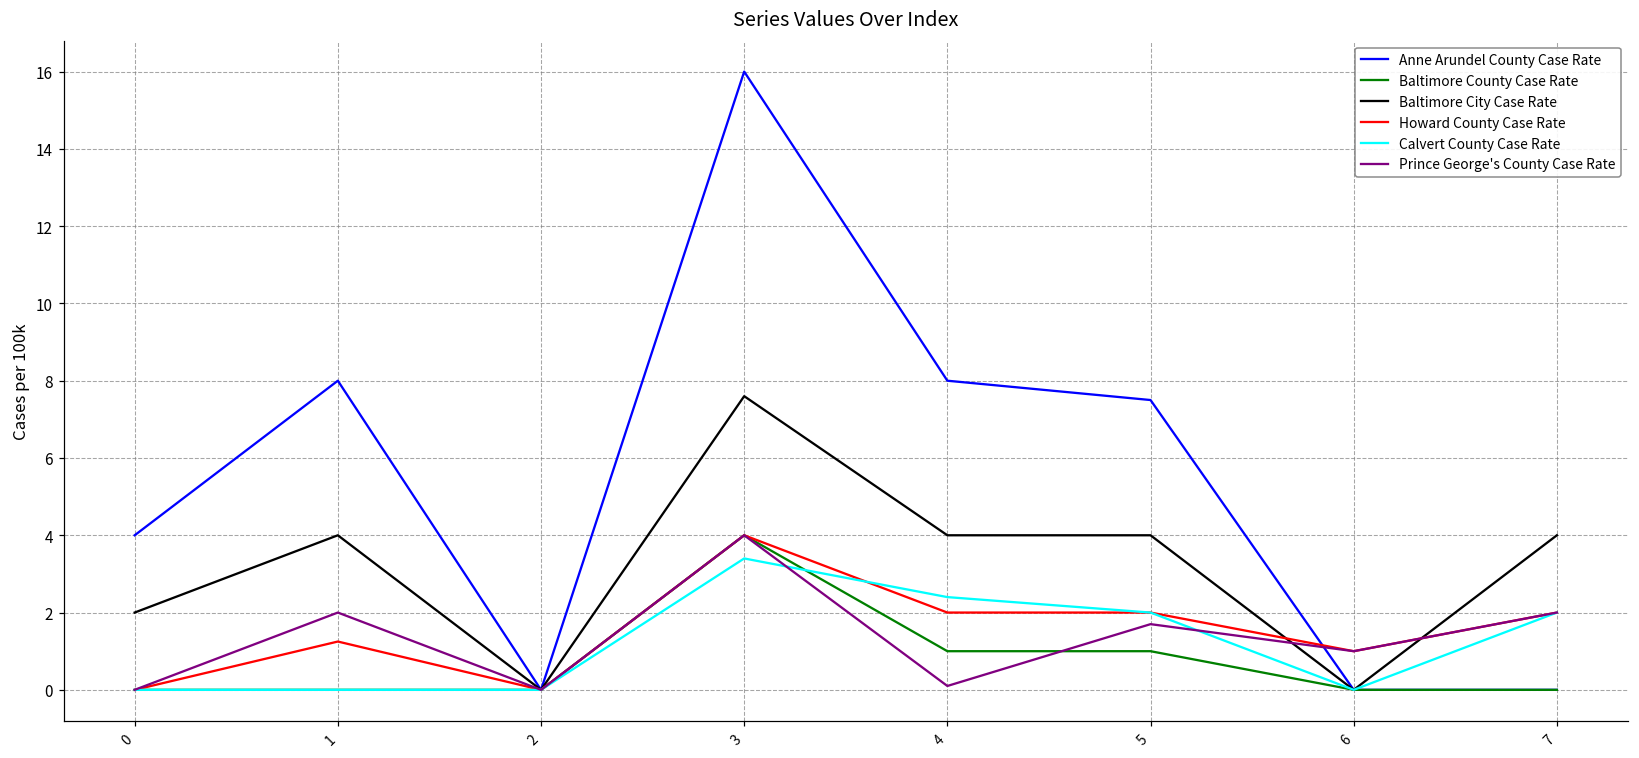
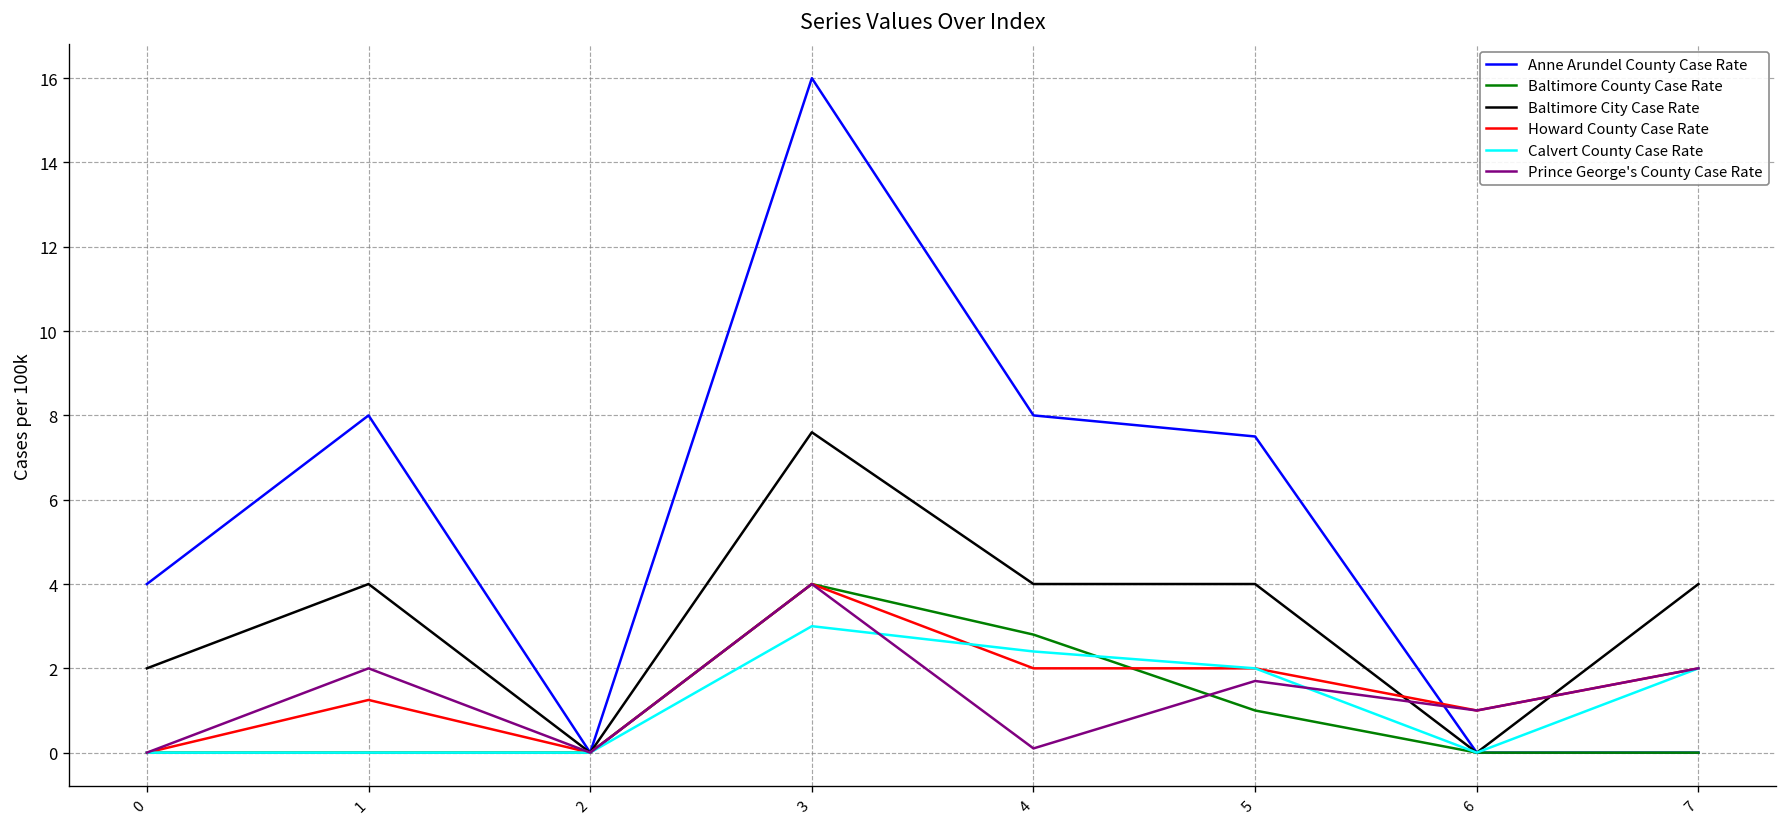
Calvert County Case Rate, 3: 3.4 -> 3.0
Baltimore County Case Rate, 4: 1.0 -> 2.8
